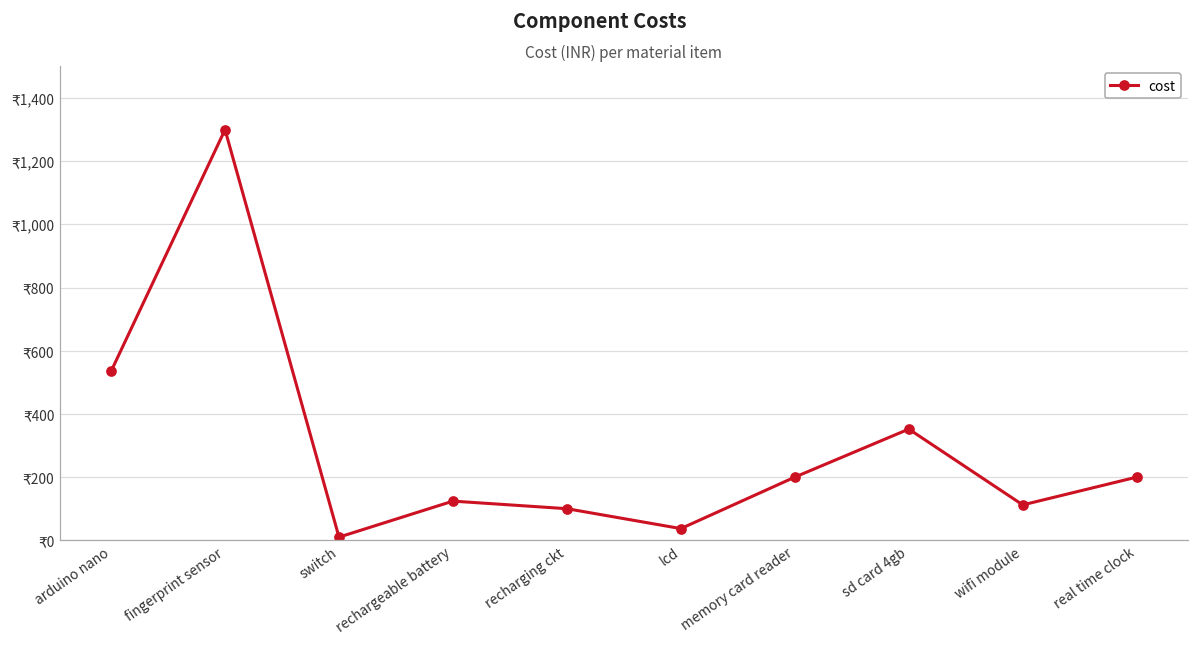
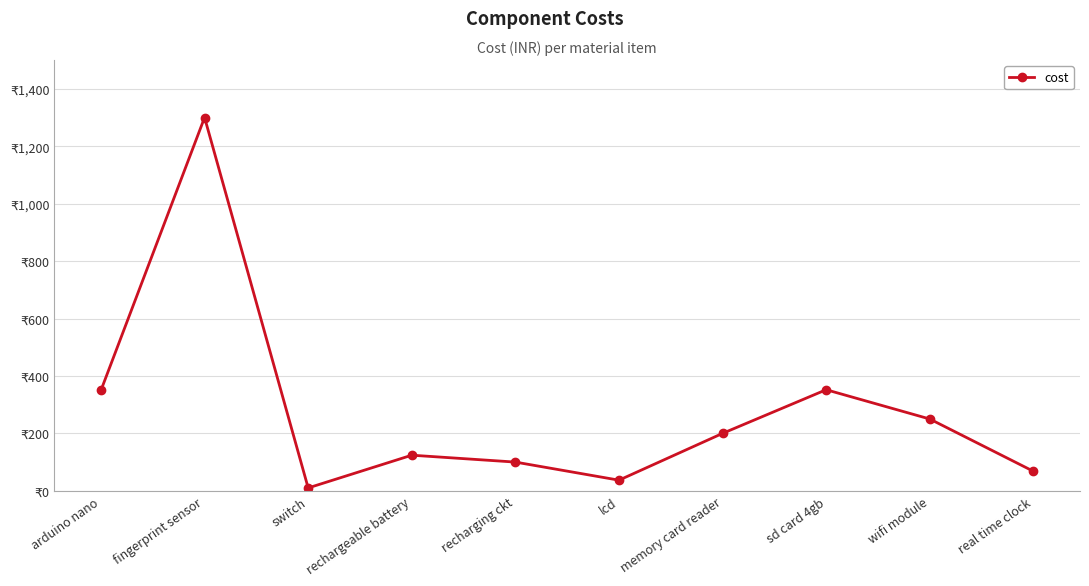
arduino nano: ₹540 -> ₹350
wifi module: ₹110 -> ₹250
real time clock: ₹200 -> ₹70
